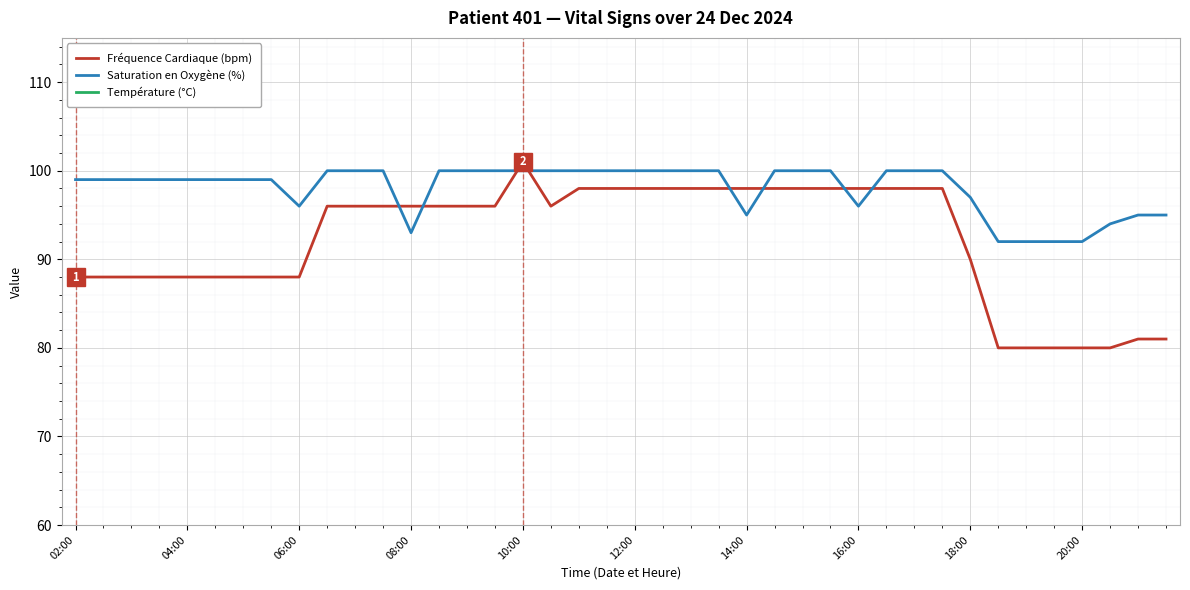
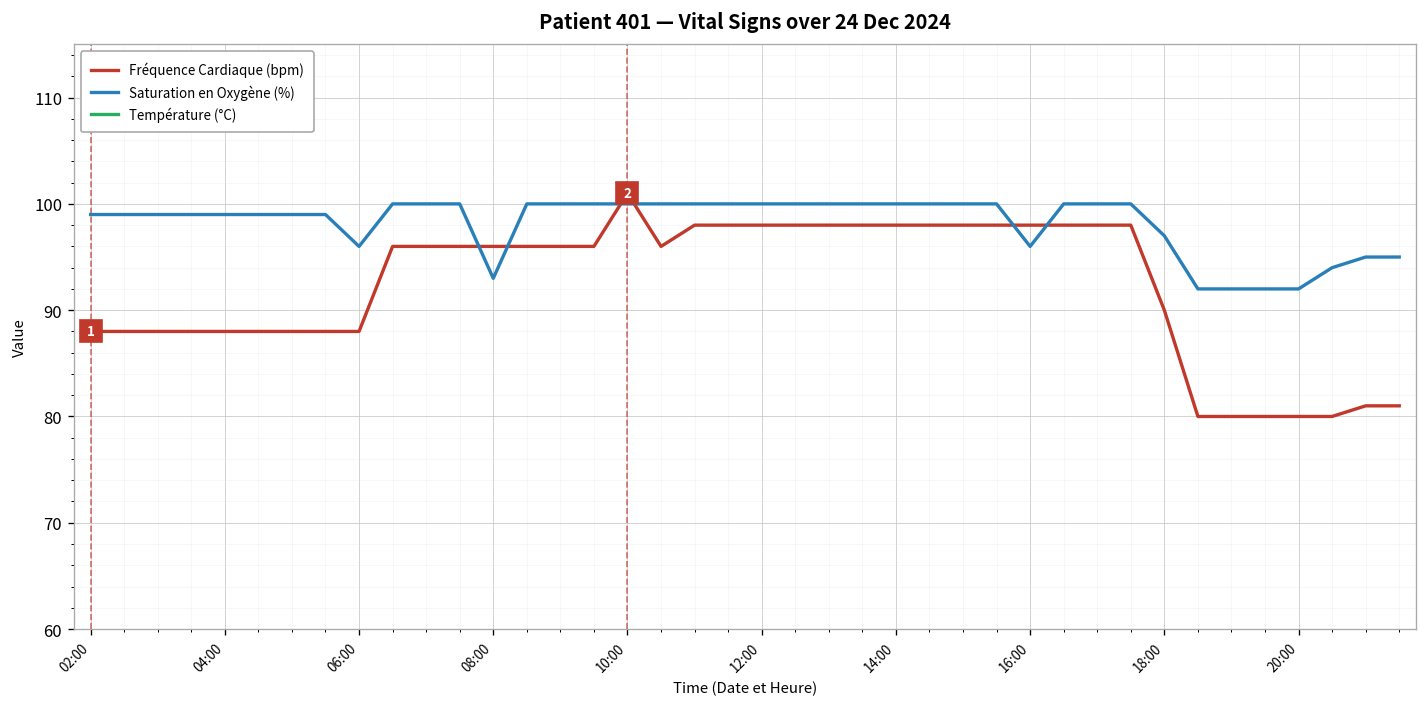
Saturation en Oxygène (%), 14:00: 95 -> 100
